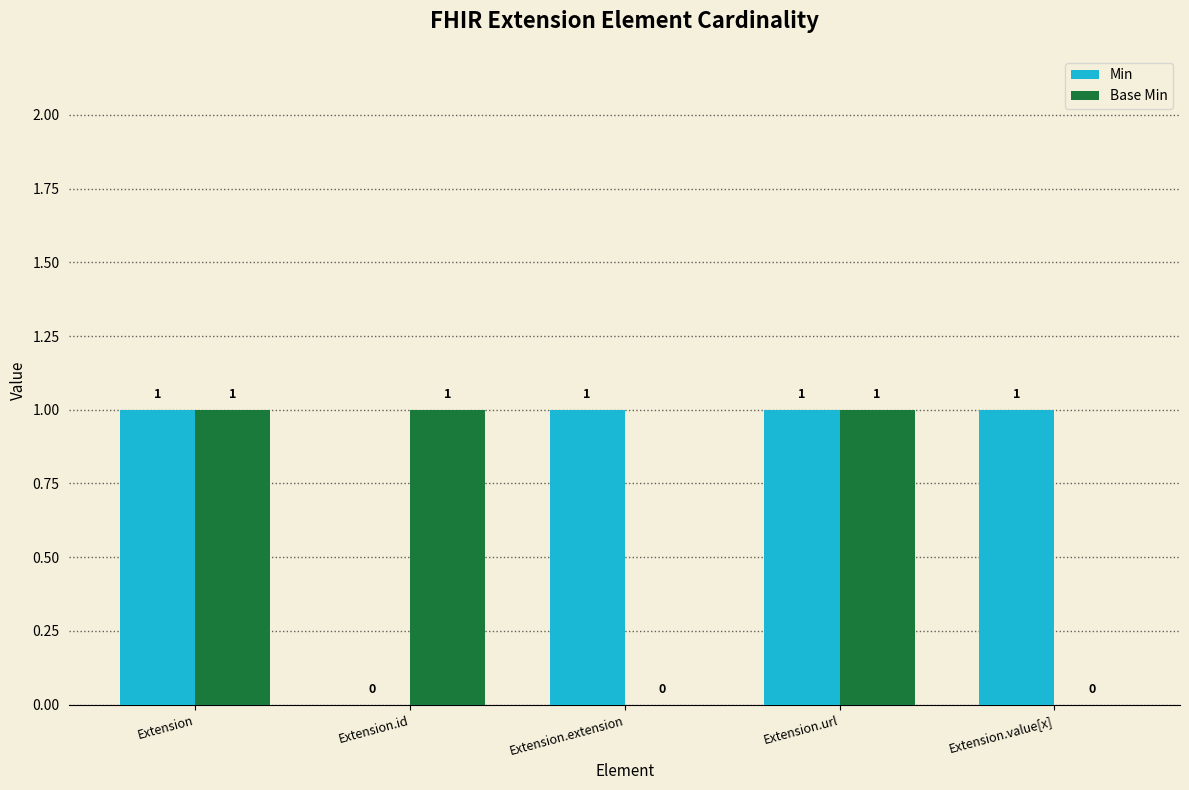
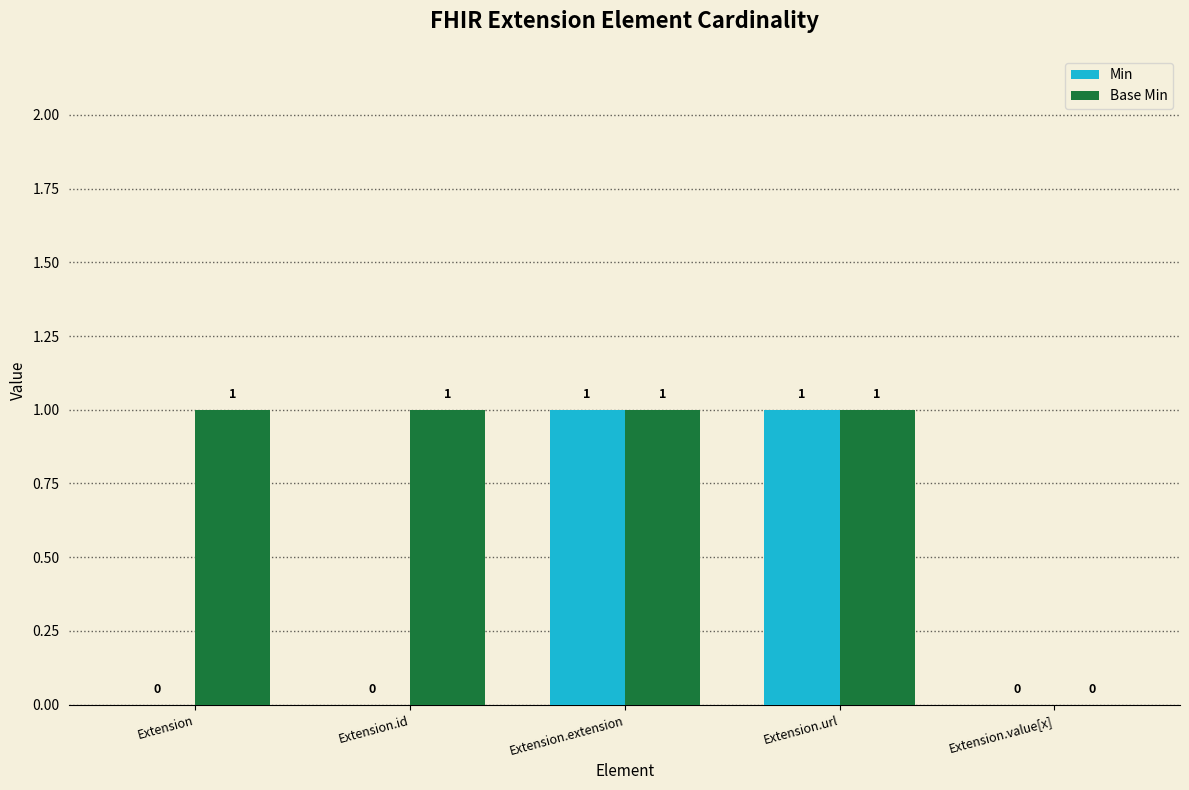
Min, Extension: 1 -> 0
Base Min, Extension.extension: 0 -> 1
Min, Extension.value[x]: 1 -> 0
